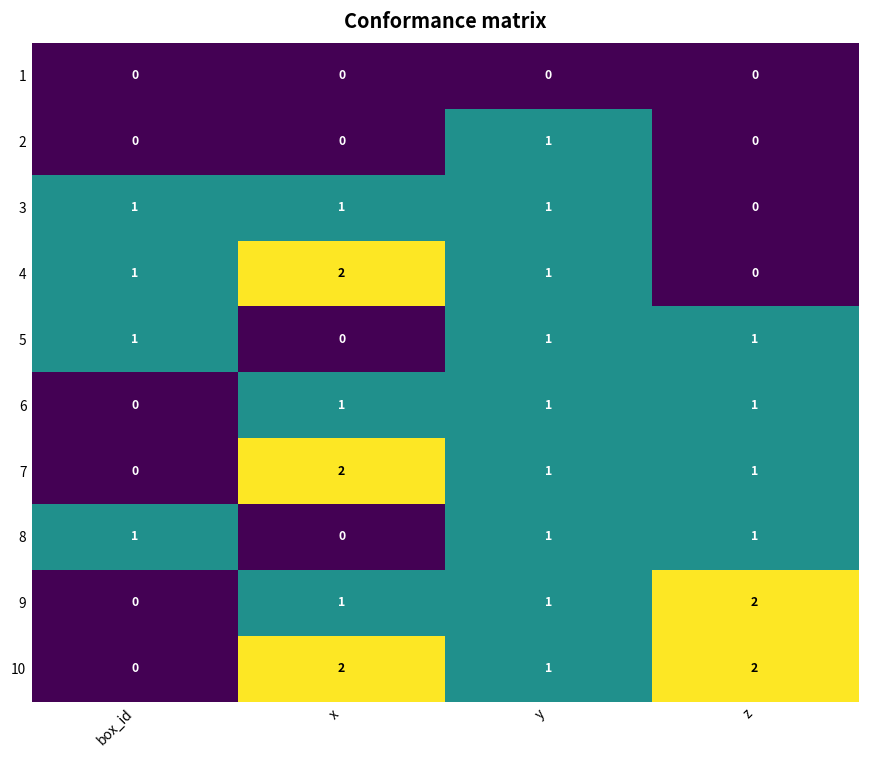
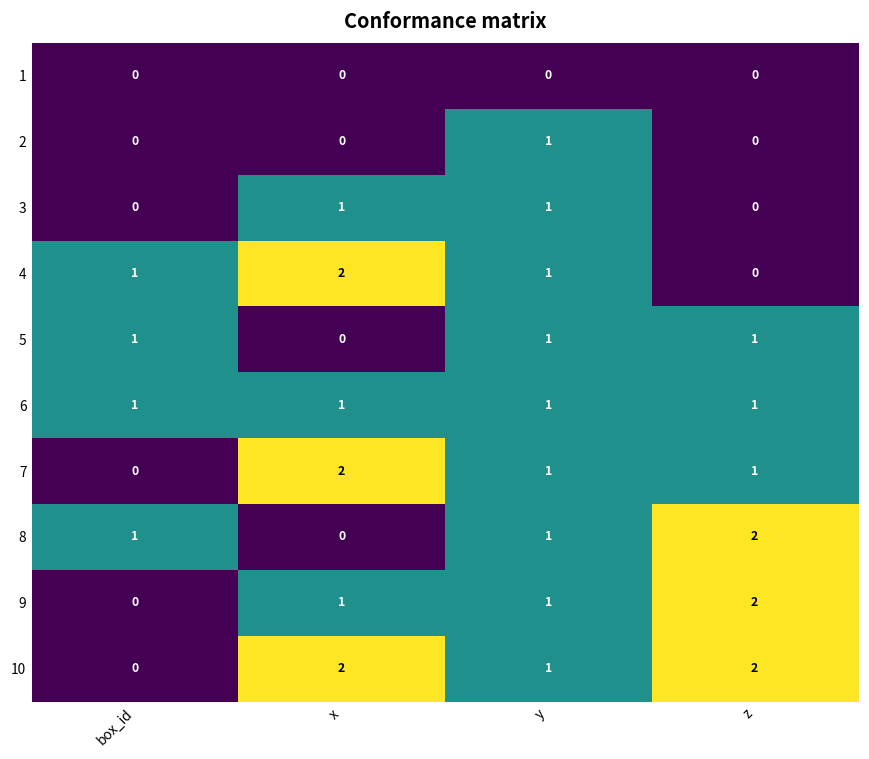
3, box_id: 1 -> 0
6, box_id: 0 -> 1
8, z: 1 -> 2
